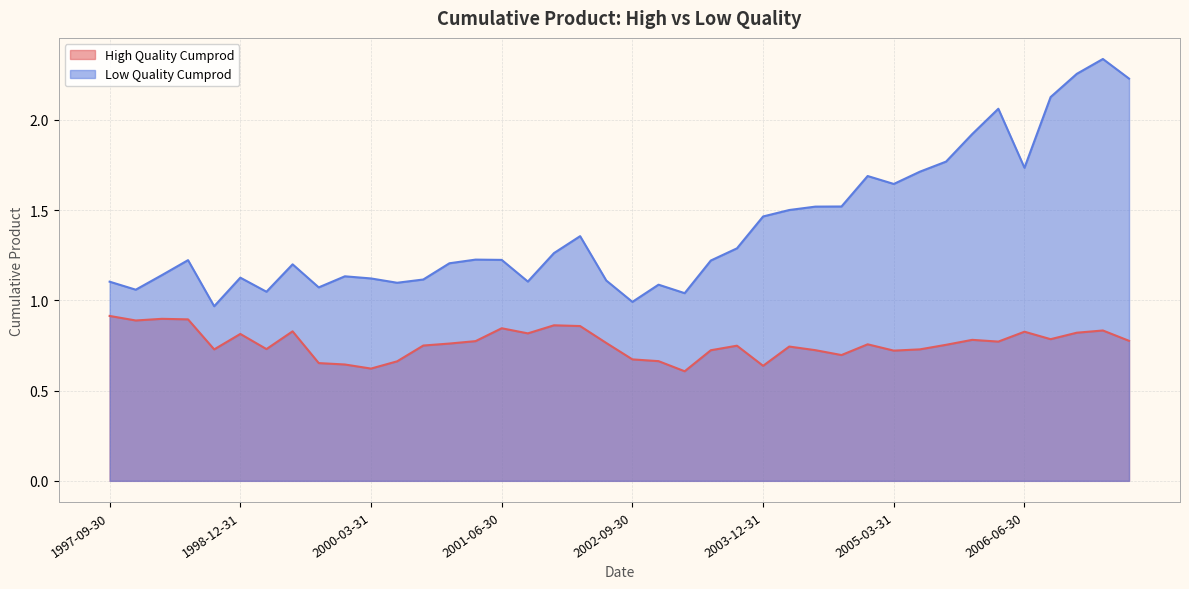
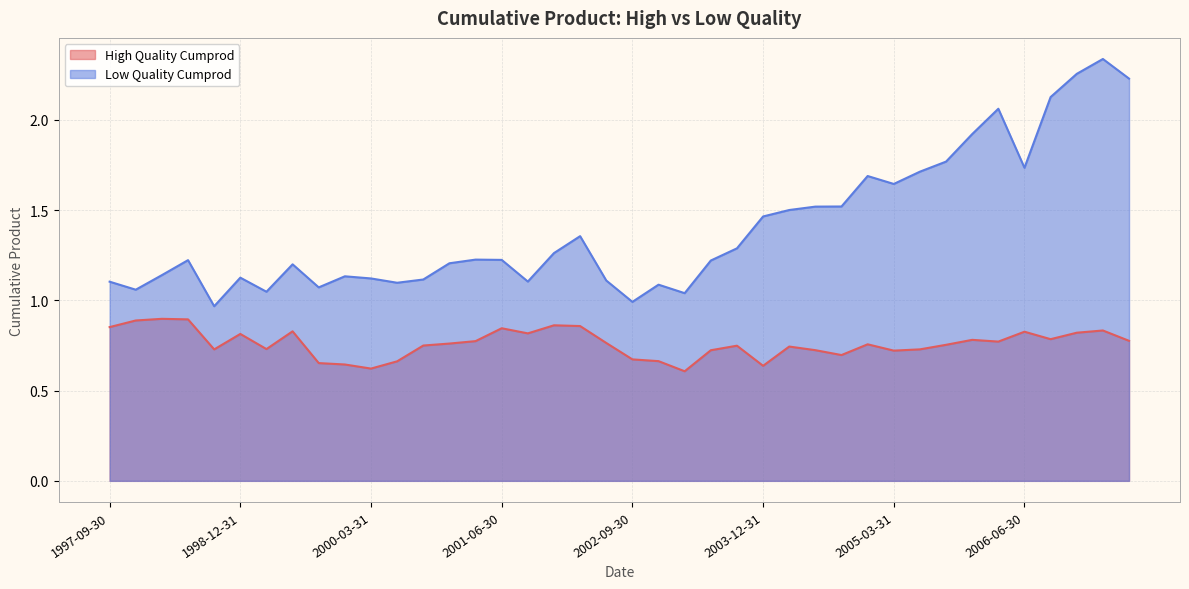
High Quality Cumprod, 1997-09-30: 0.91 -> 0.85
